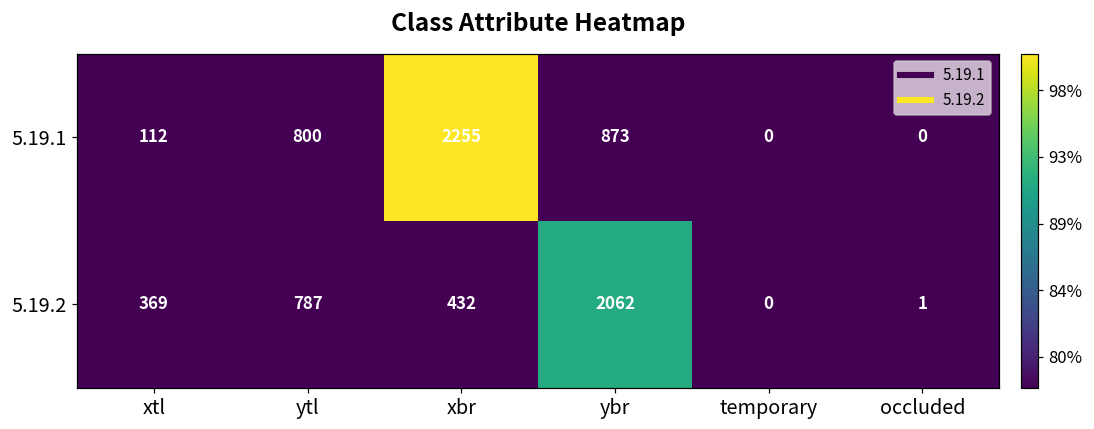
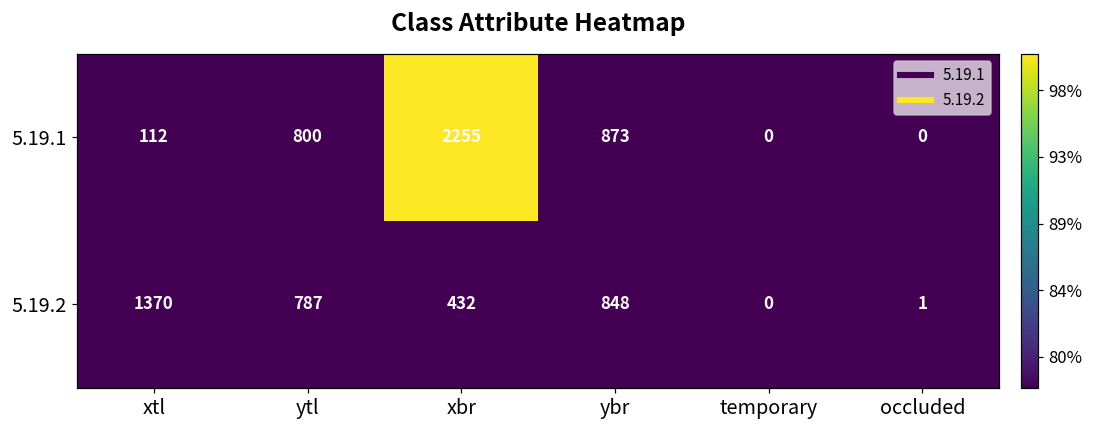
5.19.2, xtl: 369 -> 1370
5.19.2, ybr: 2062 -> 848
